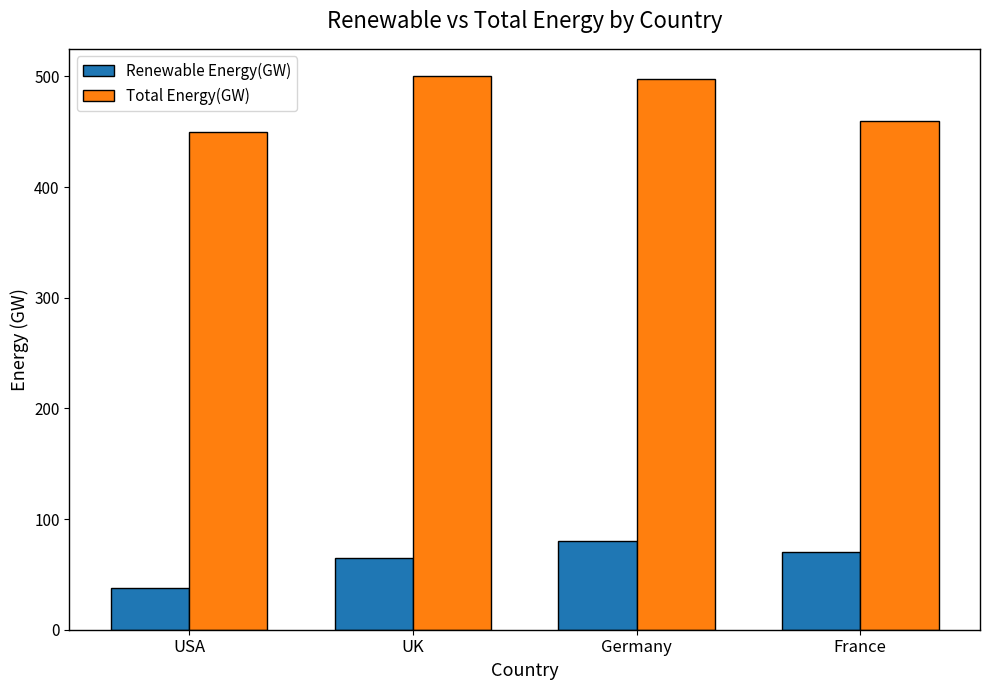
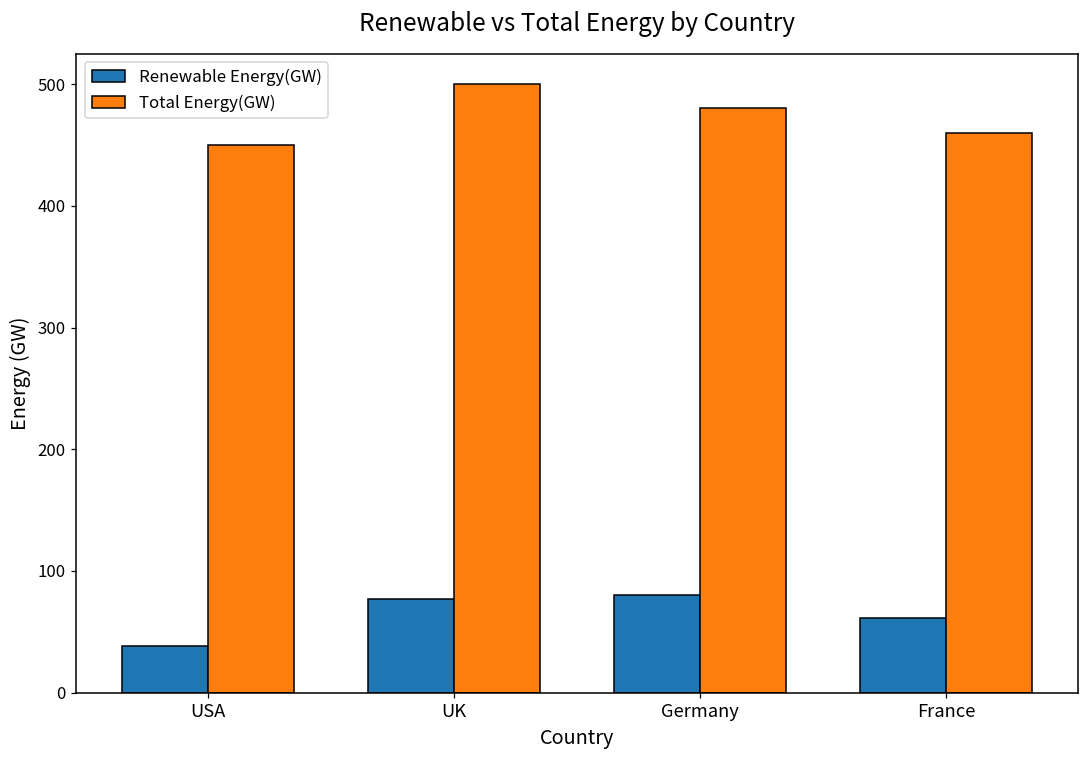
Renewable Energy(GW), UK: 65 -> 77
Total Energy(GW), Germany: 498 -> 480
Renewable Energy(GW), France: 70 -> 61
